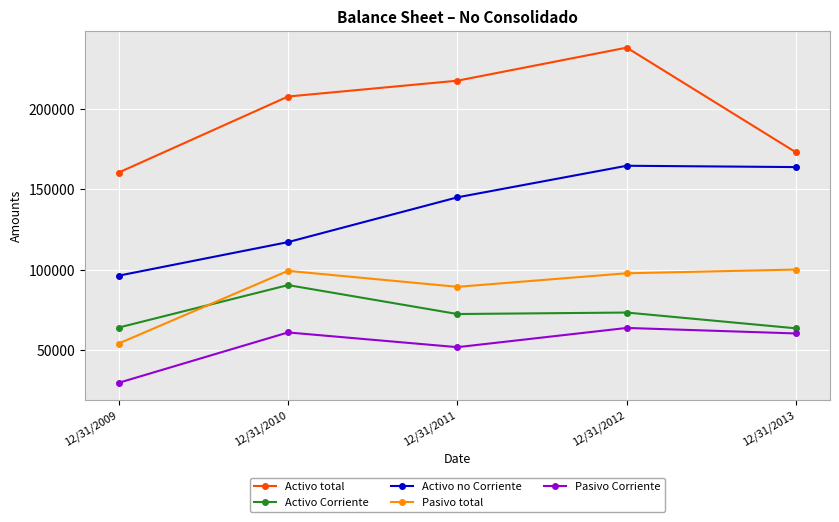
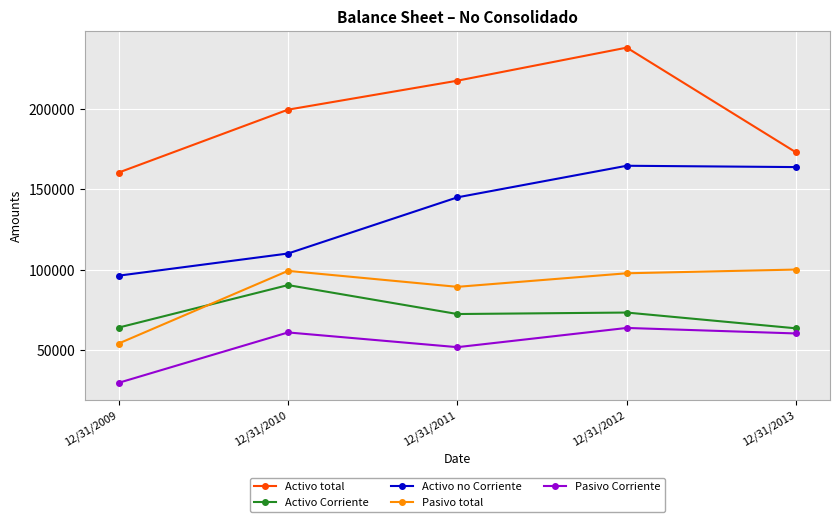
Activo total, 12/31/2010: 208000 -> 200000
Activo no Corriente, 12/31/2010: 117000 -> 110000
